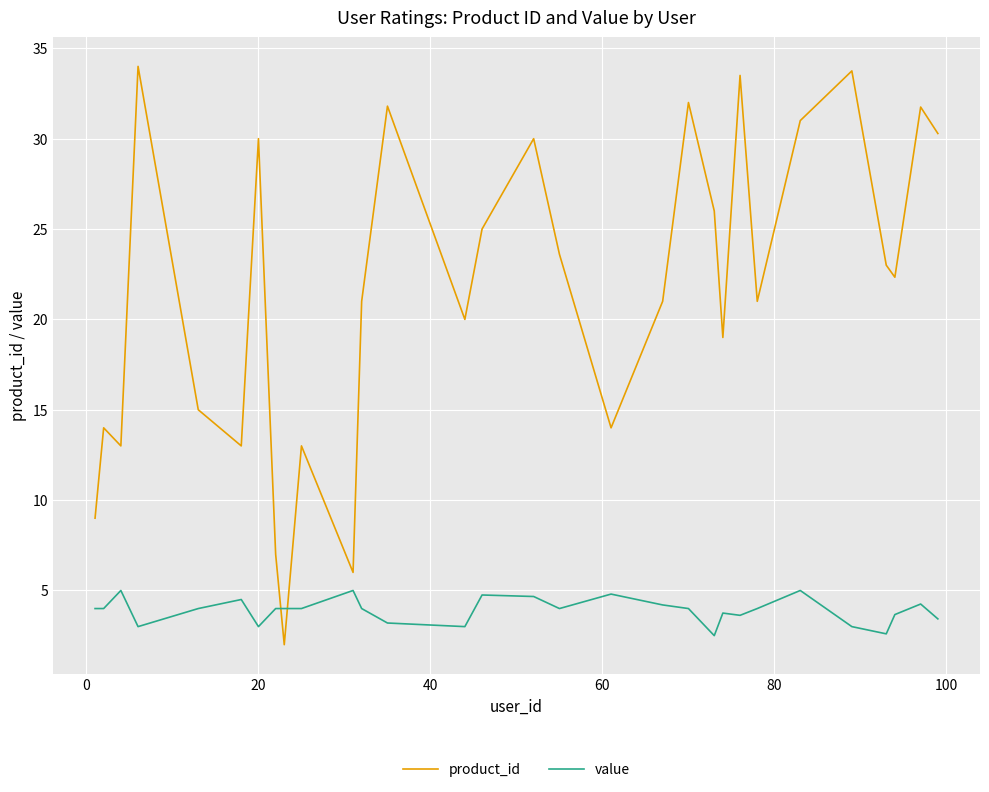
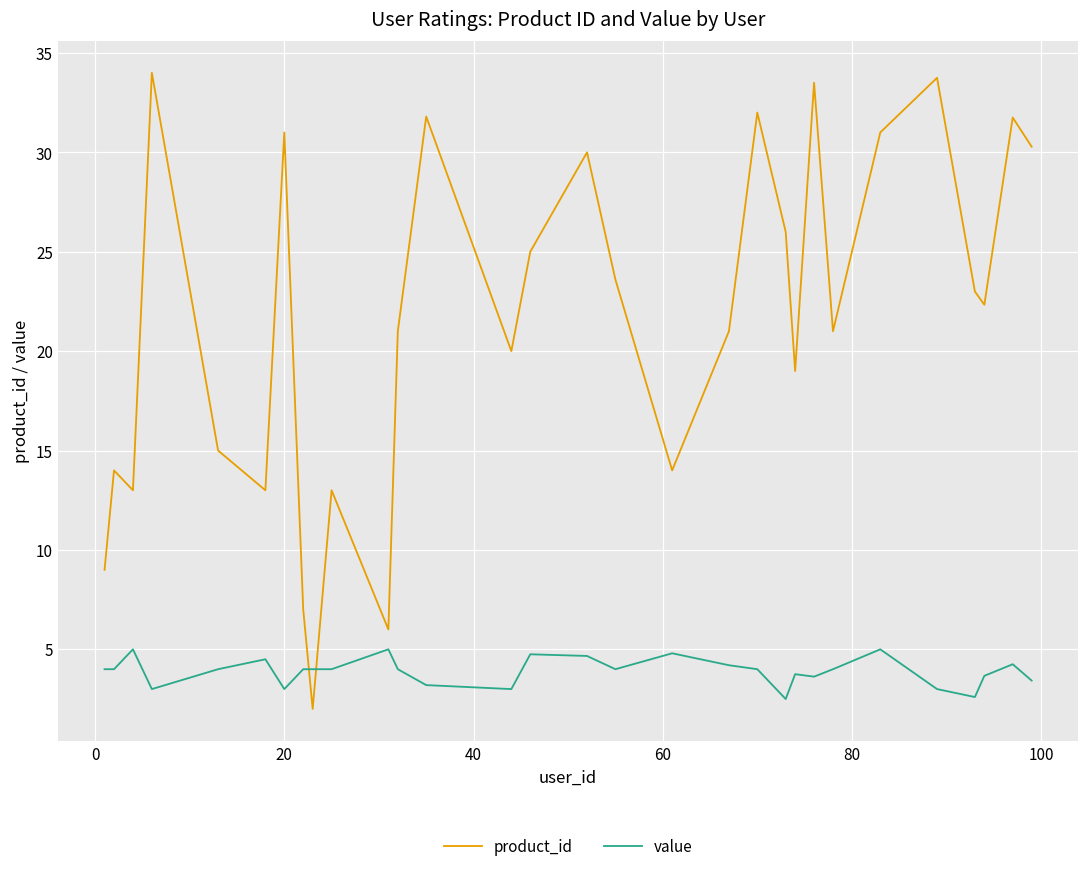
product_id, 20: 30 -> 31
